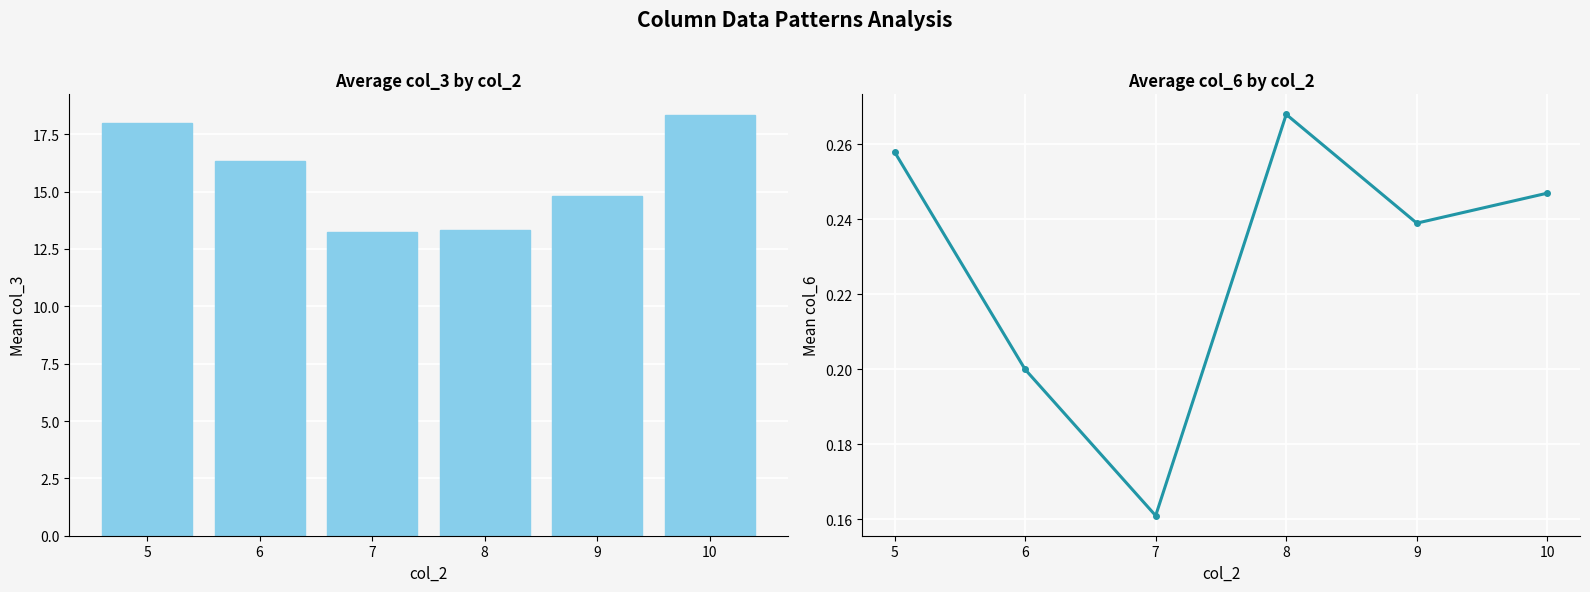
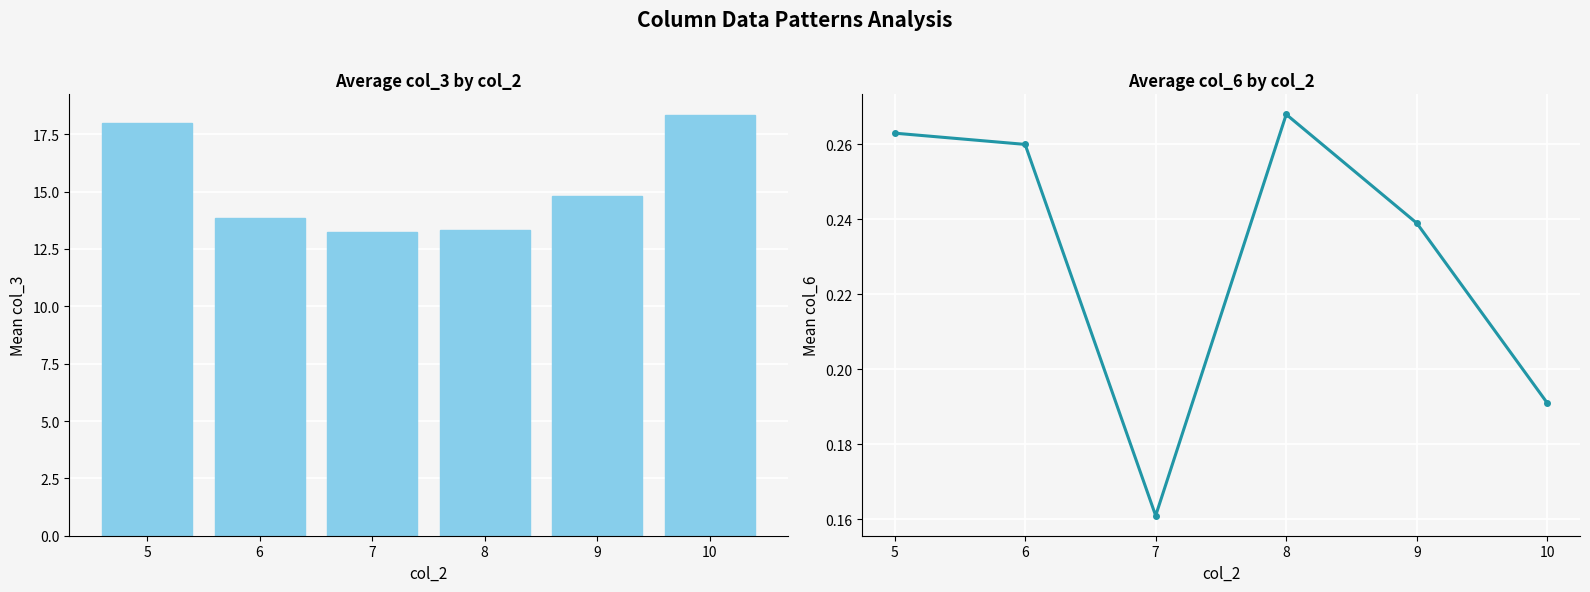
Average col_3 by col_2, 6: 16.3 -> 13.9
Average col_6 by col_2, 5: 0.258 -> 0.263
Average col_6 by col_2, 6: 0.20 -> 0.26
Average col_6 by col_2, 10: 0.247 -> 0.191
